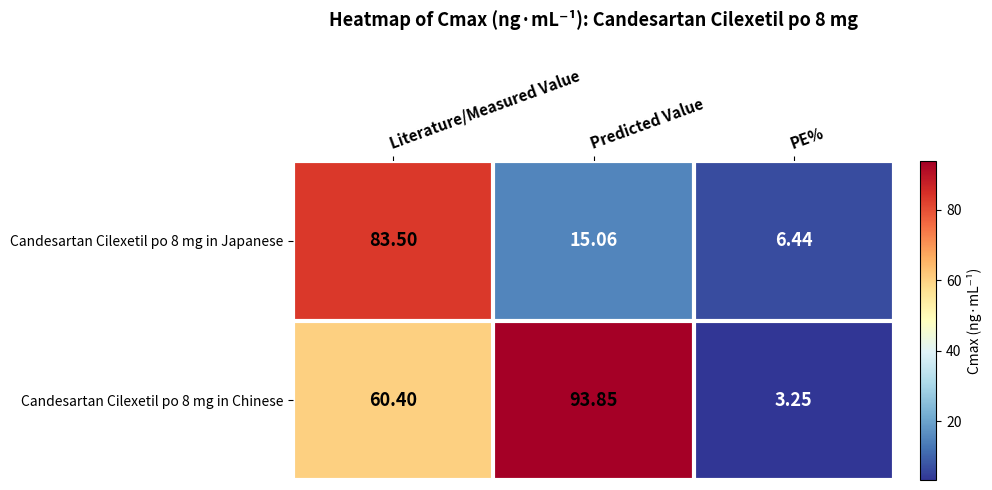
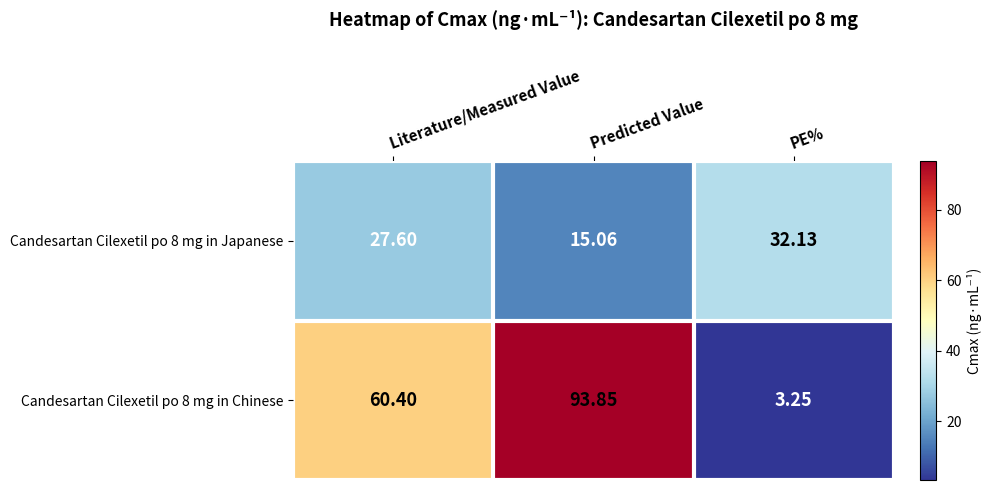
Candesartan Cilexetil po 8 mg in Japanese, Literature/Measured Value: 83.50 -> 27.60
Candesartan Cilexetil po 8 mg in Japanese, PE%: 6.44 -> 32.13
